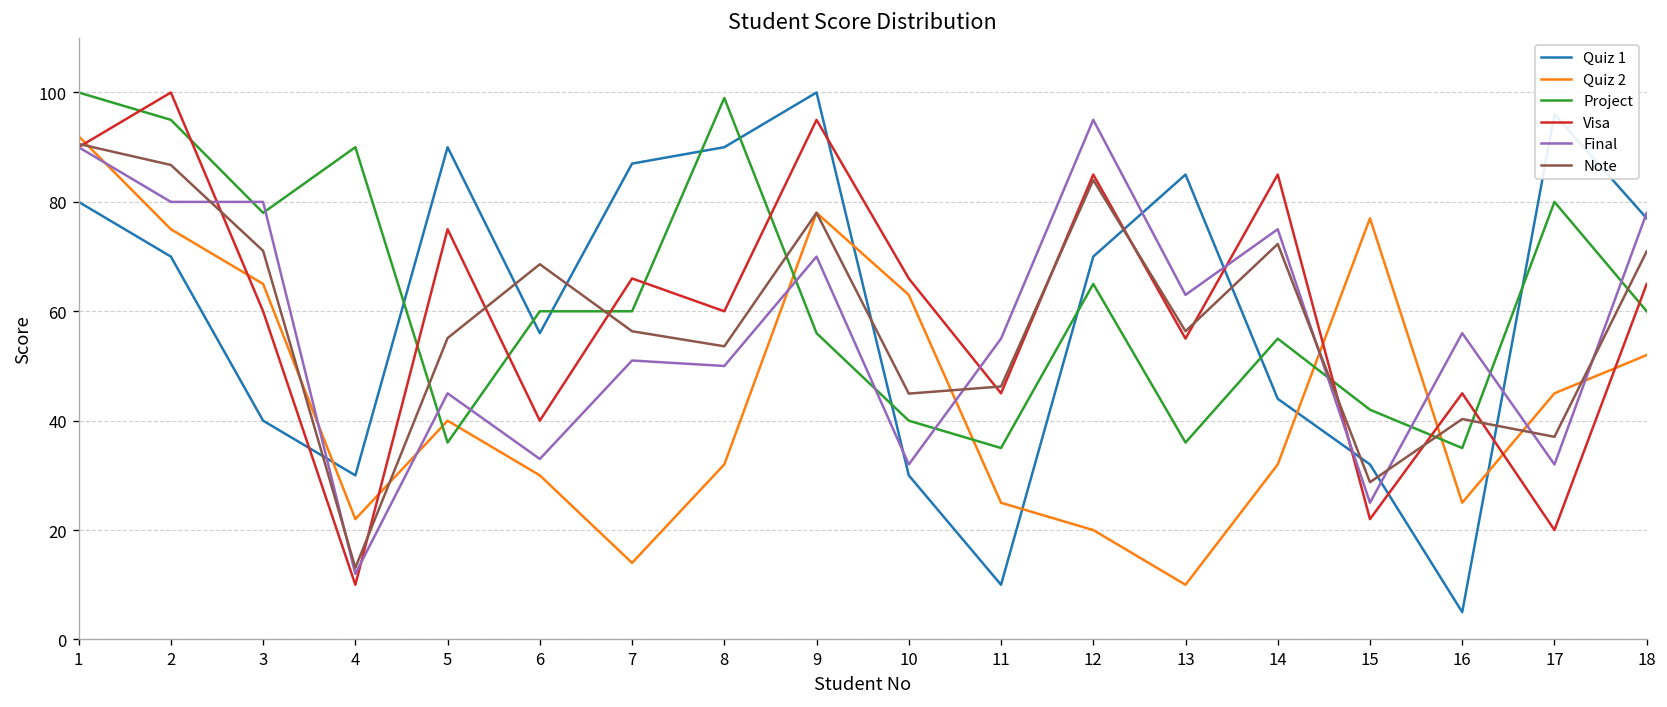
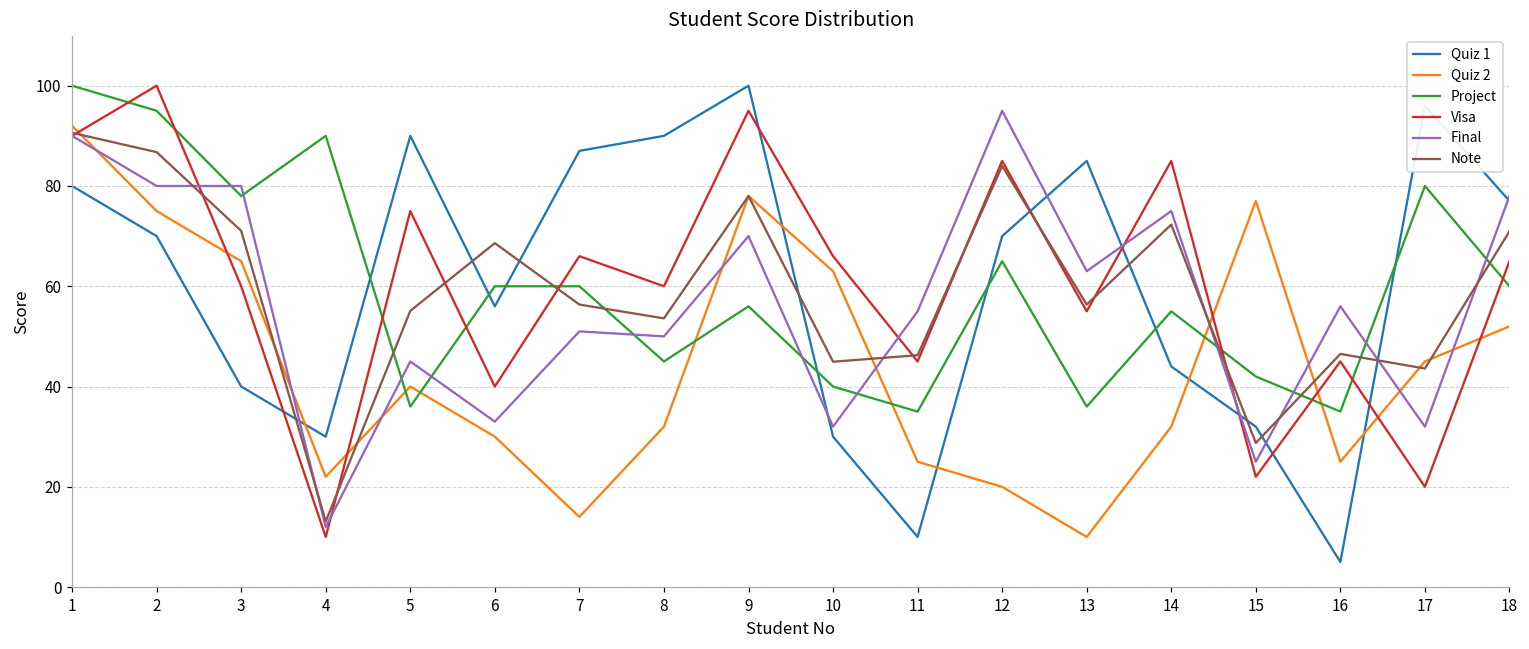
Project, 8: 99 -> 45
Note, 16: 40 -> 47
Note, 17: 37 -> 44
